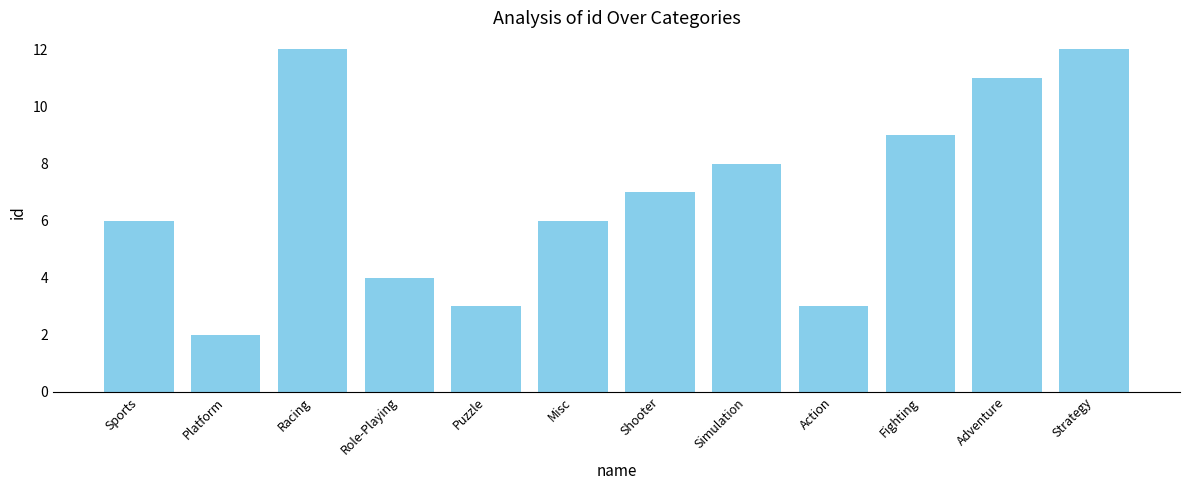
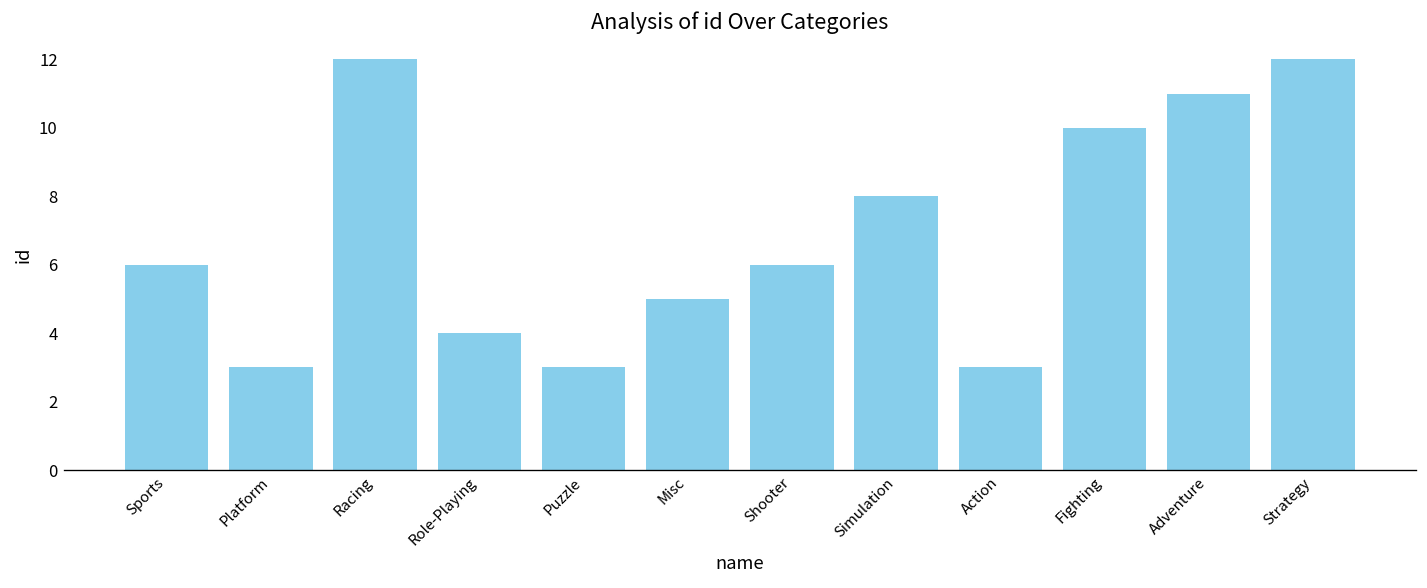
Platform: 2 -> 3
Misc: 6 -> 5
Shooter: 7 -> 6
Fighting: 9 -> 10
